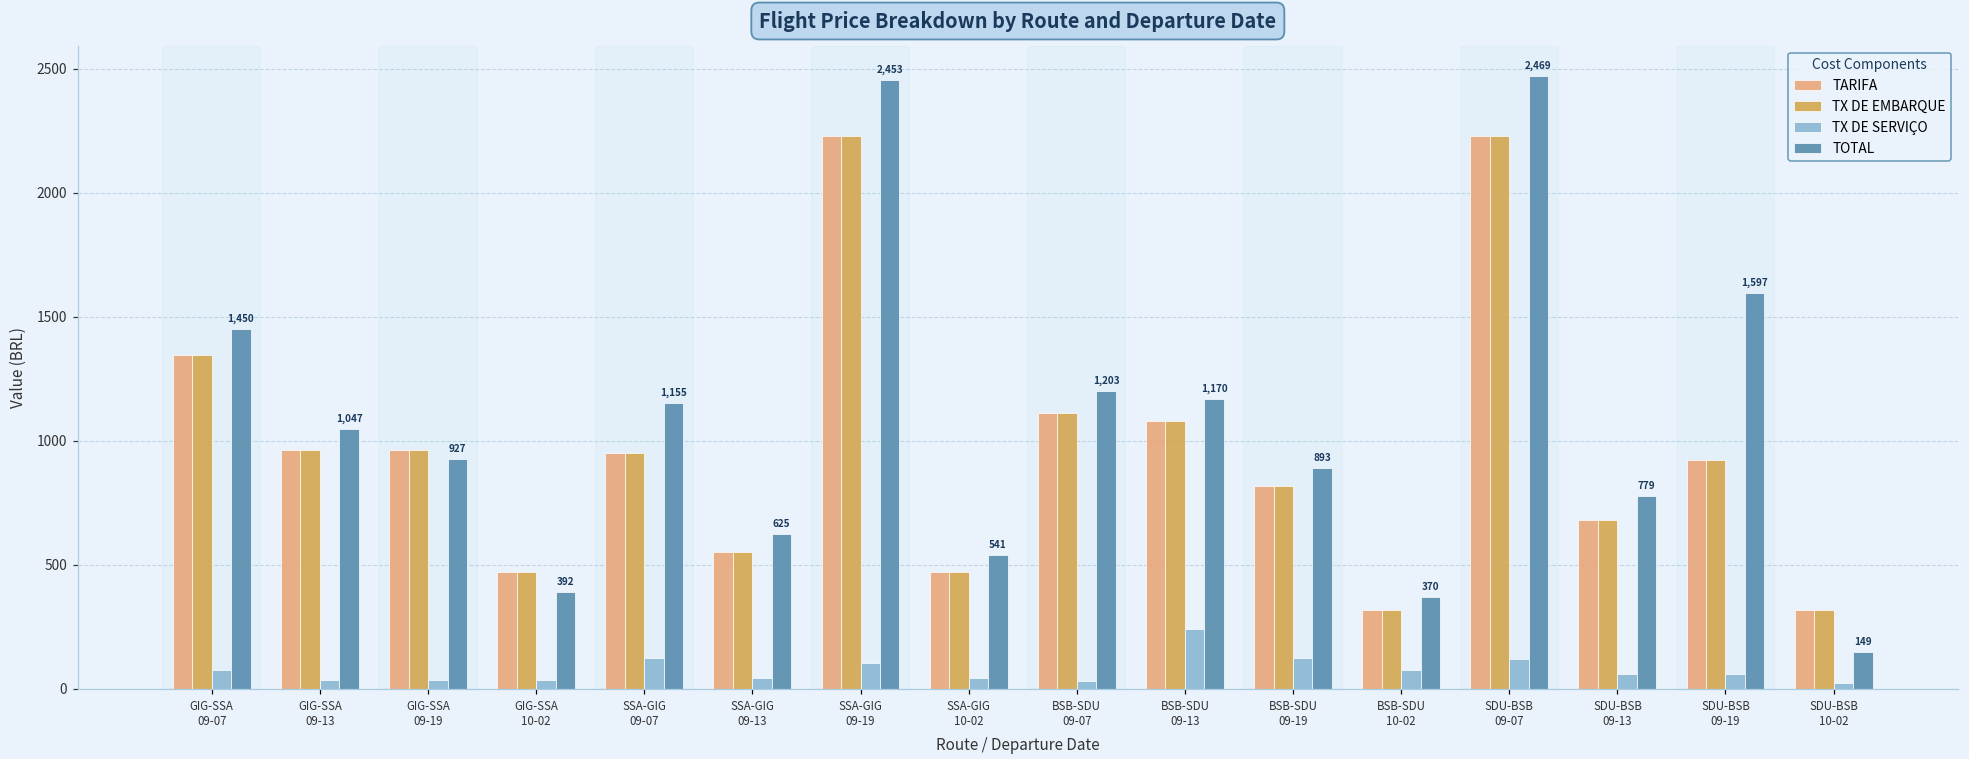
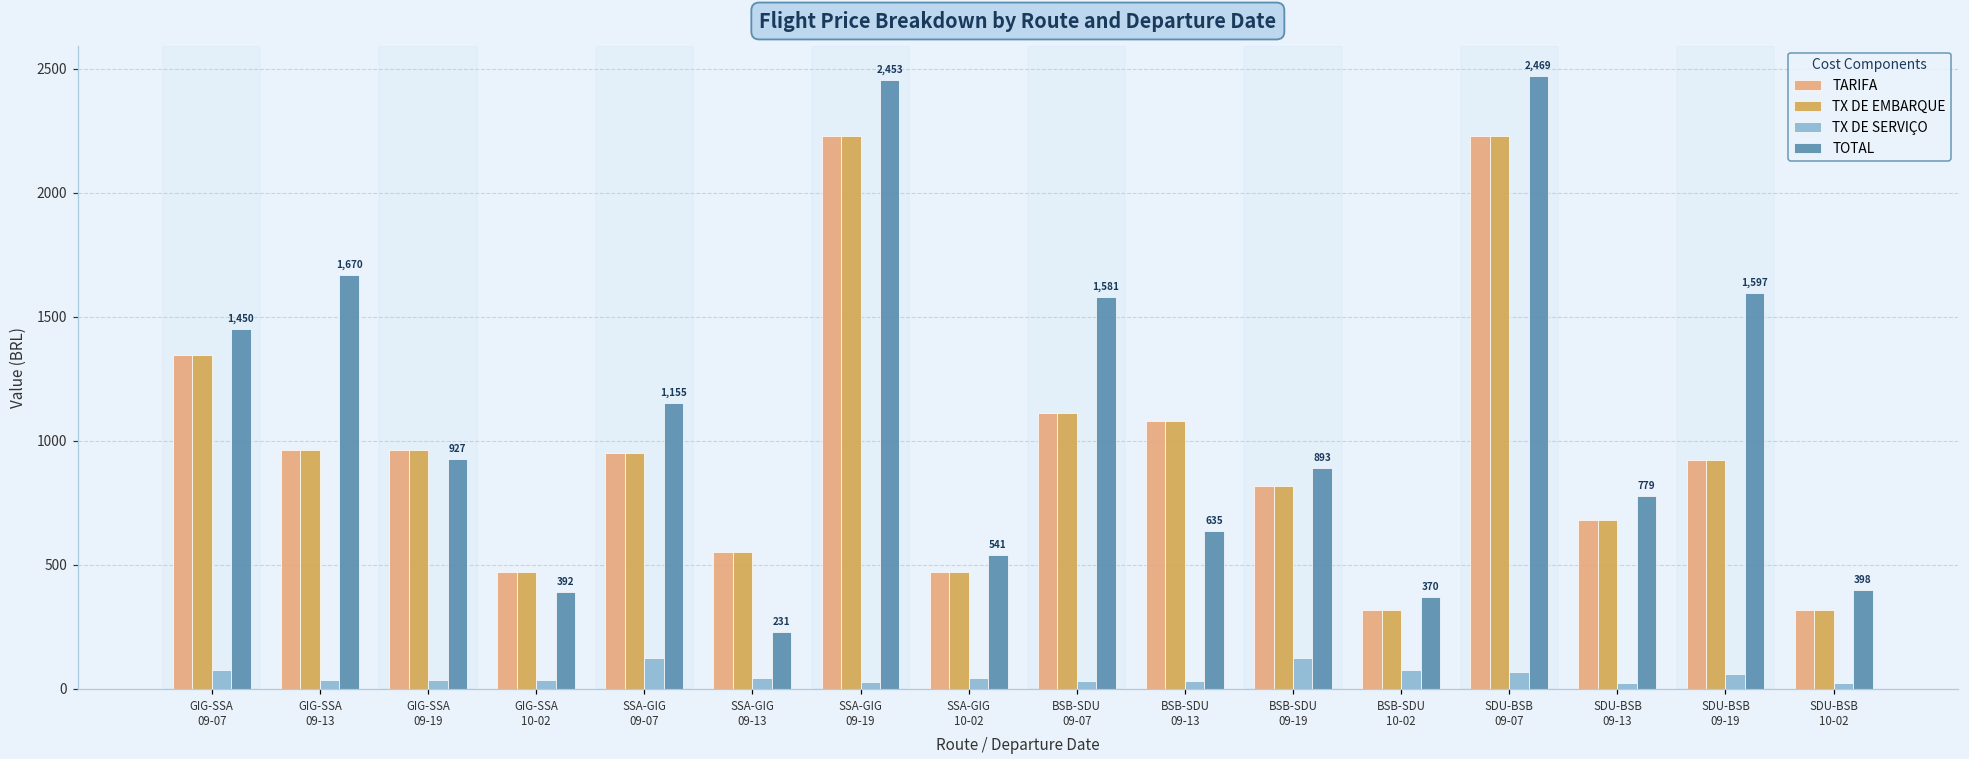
TOTAL, GIG-SSA 09-13: 1,047 -> 1,670
TOTAL, SSA-GIG 09-13: 625 -> 231
TX DE SERVIÇO, SSA-GIG 09-19: 110 -> 30
TOTAL, BSB-SDU 09-07: 1,203 -> 1,581
TX DE SERVIÇO, BSB-SDU 09-13: 240 -> 30
TOTAL, BSB-SDU 09-13: 1,170 -> 635
TX DE SERVIÇO, SDU-BSB 09-07: 120 -> 70
TX DE SERVIÇO, SDU-BSB 09-13: 60 -> 20
TOTAL, SDU-BSB 10-02: 149 -> 398
